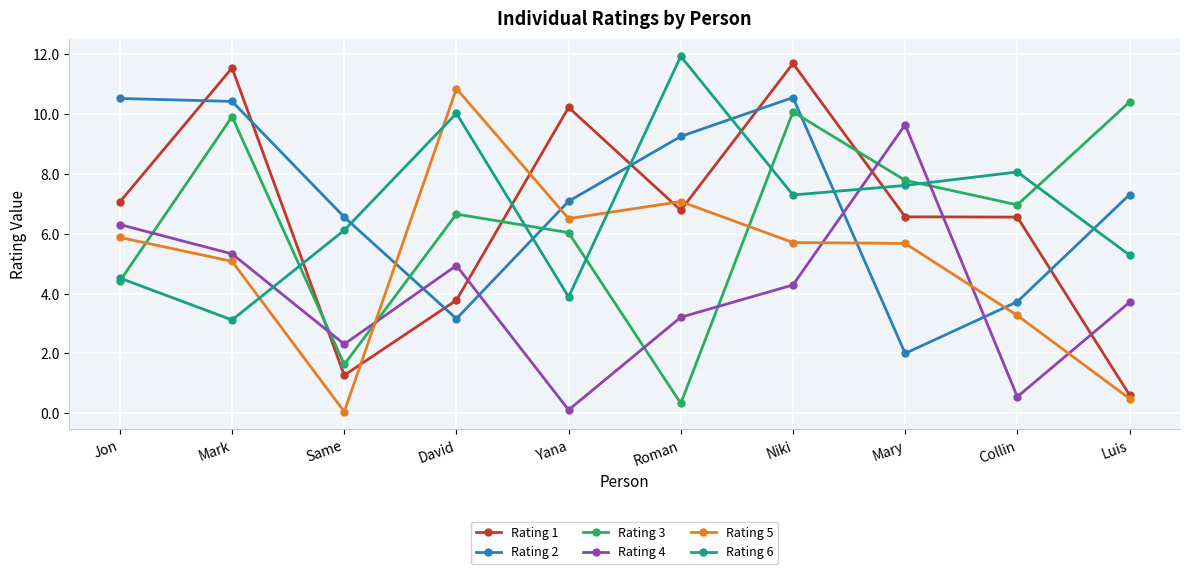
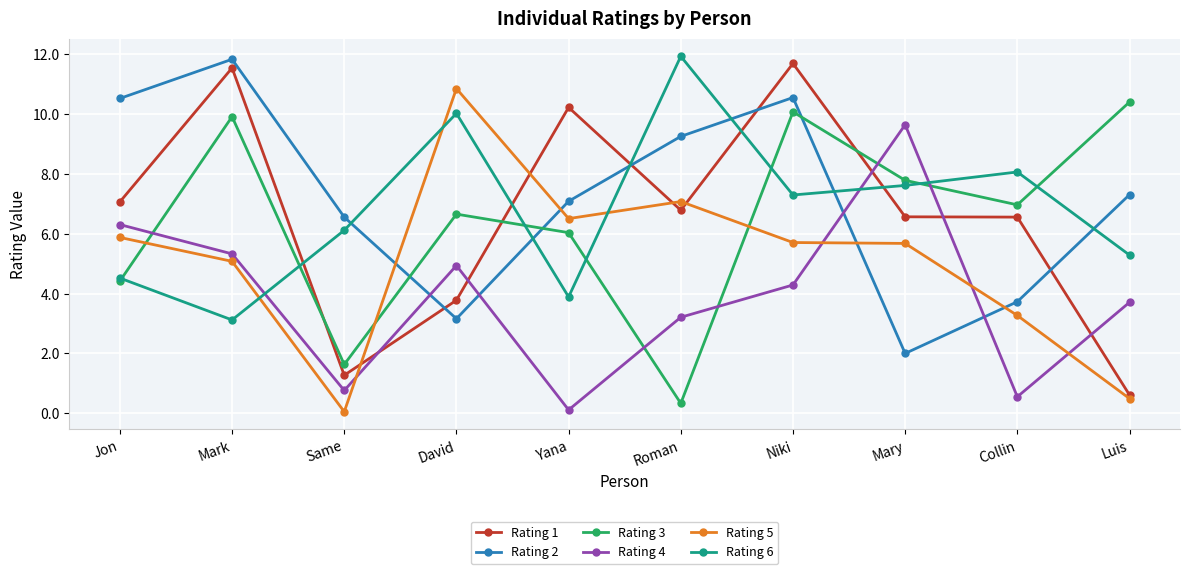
Rating 2, Mark: 10.4 -> 11.8
Rating 4, Same: 2.3 -> 0.8
